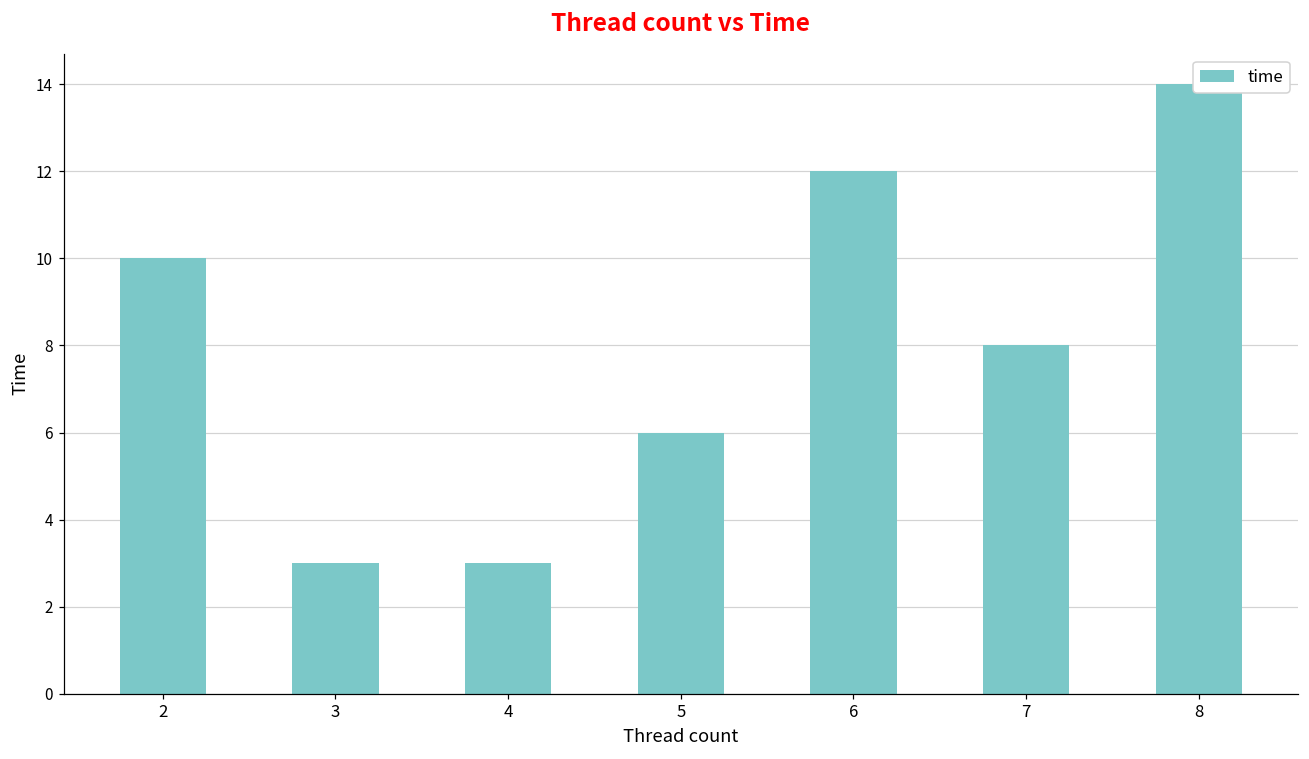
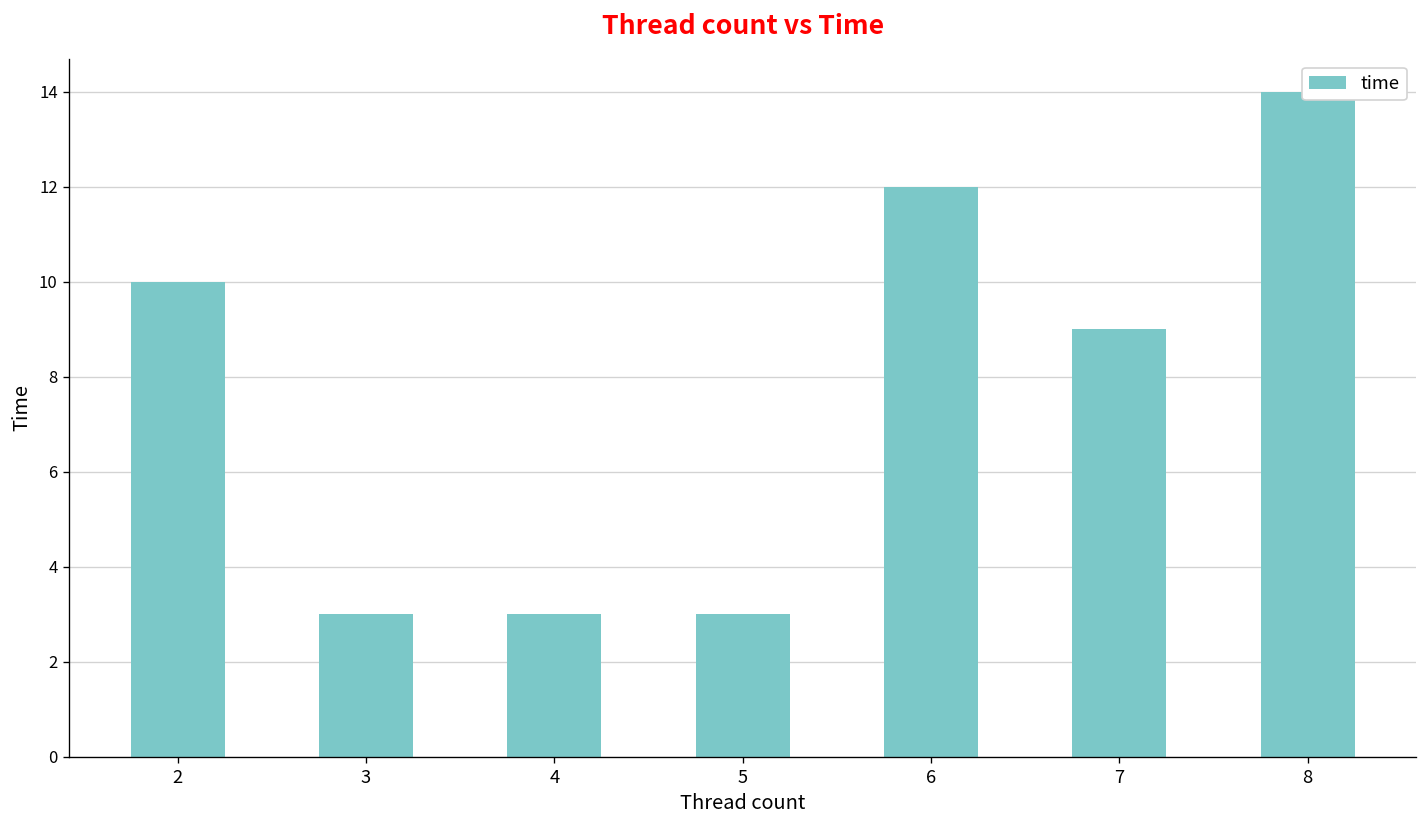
5: 6 -> 3
7: 8 -> 9
